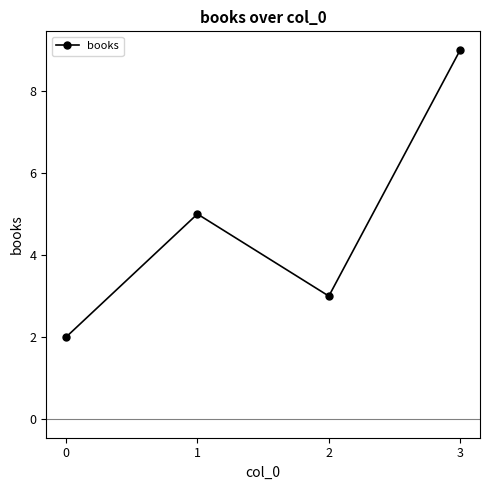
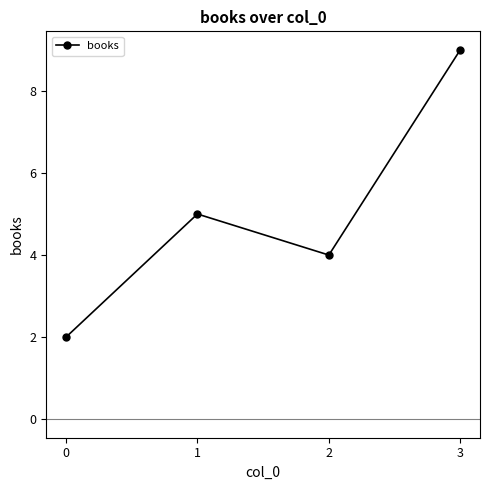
2: 3 -> 4
